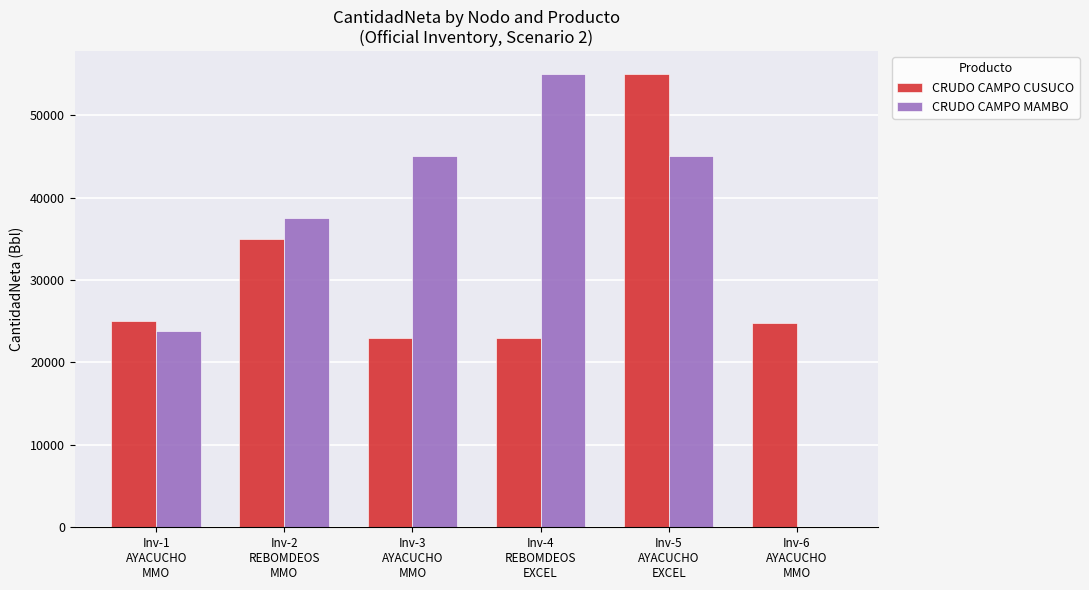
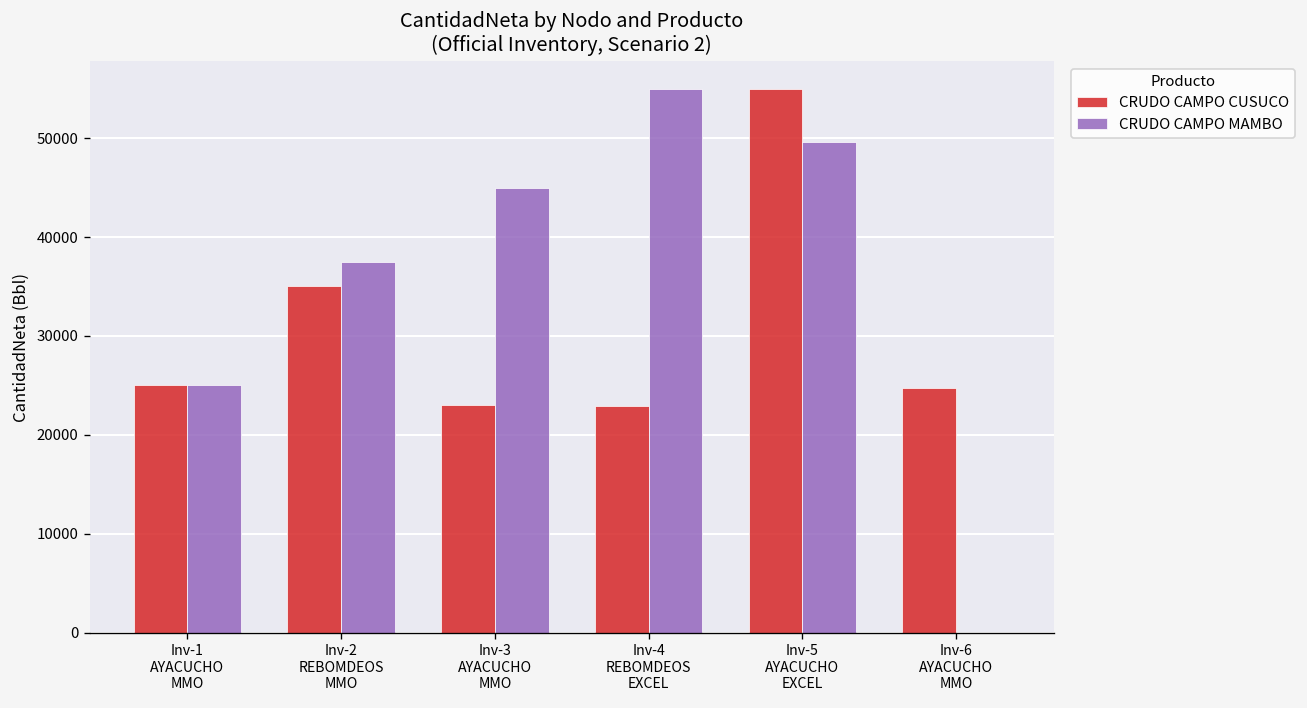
CRUDO CAMPO MAMBO, Inv-1 AYACUCHO MMO: 24000 -> 25000
CRUDO CAMPO MAMBO, Inv-5 AYACUCHO EXCEL: 45000 -> 50000
